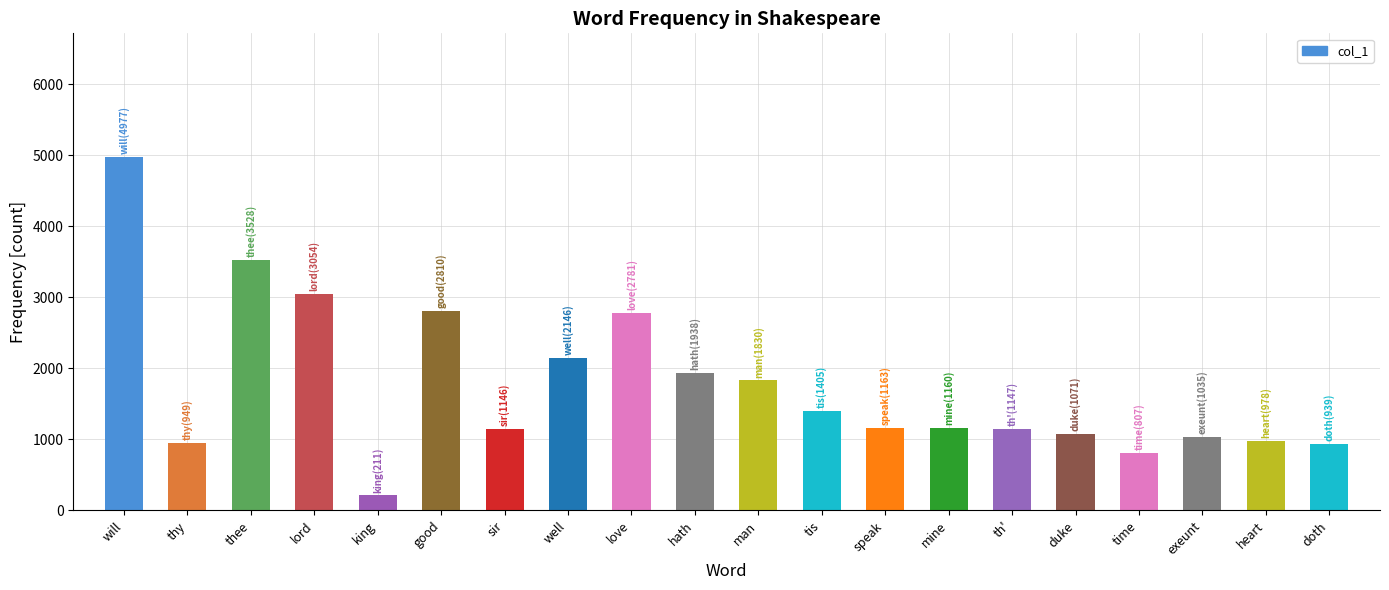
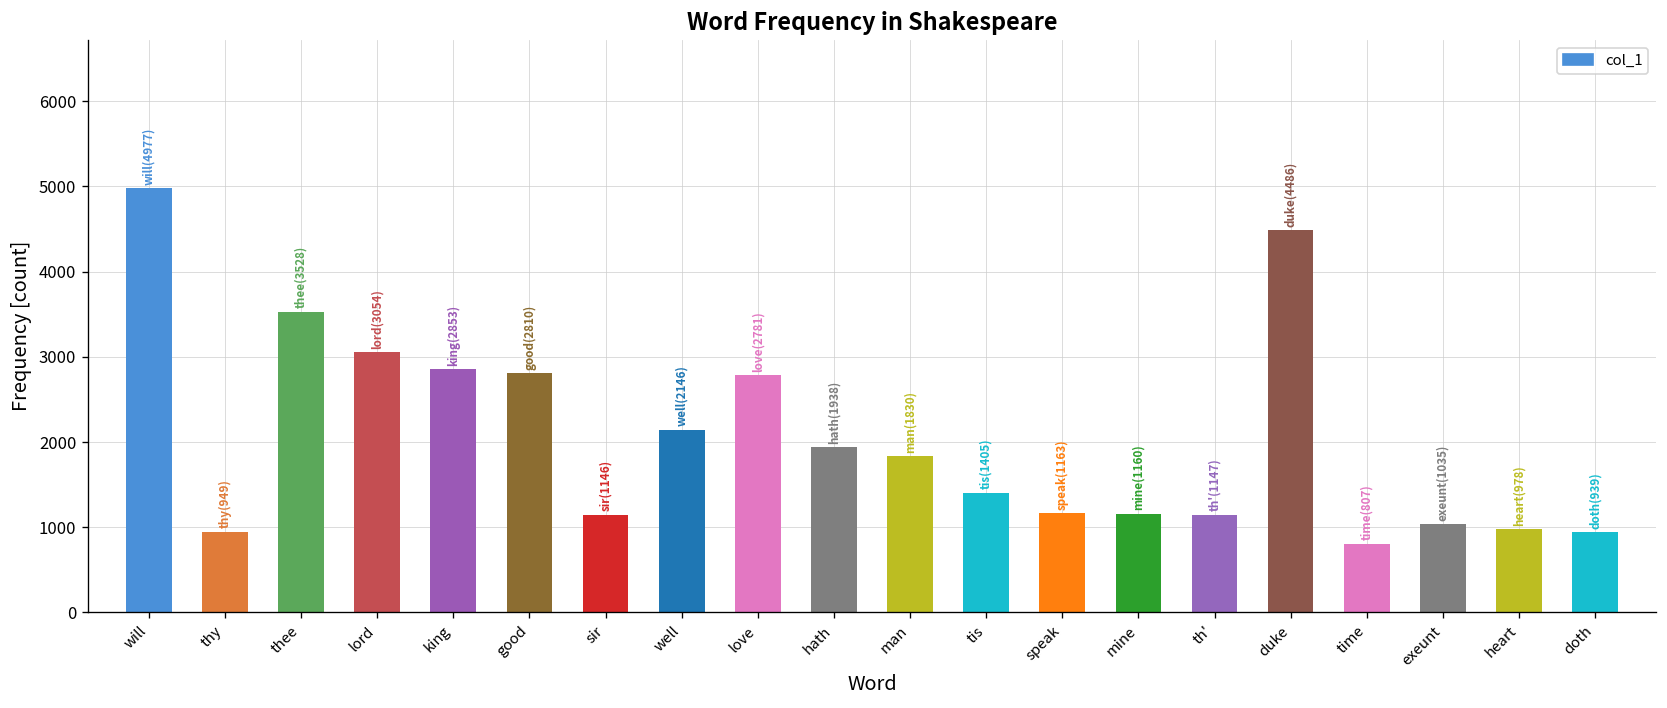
king: (211) -> (2853)
duke: (1071) -> (4486)
